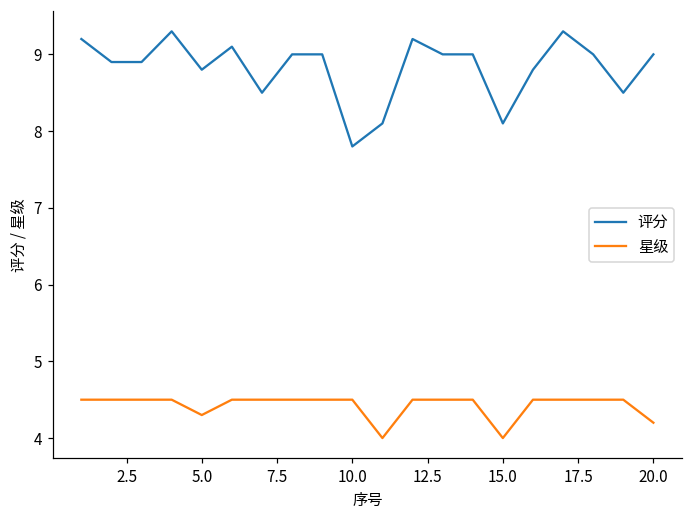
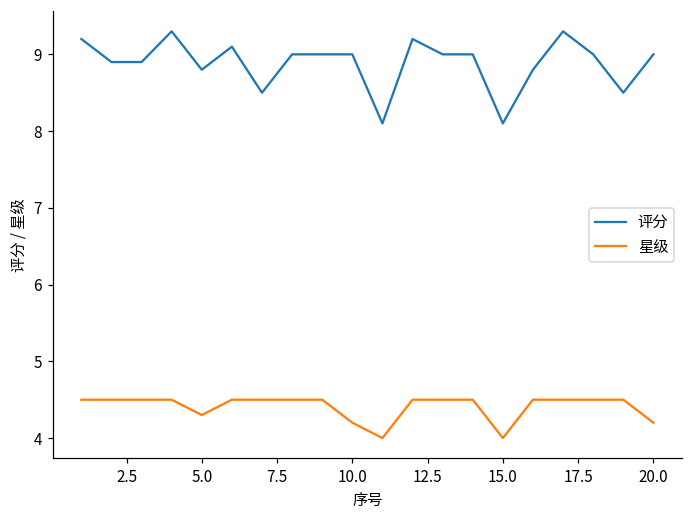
评分, 10.0: 7.8 -> 9.0
星级, 10.0: 4.5 -> 4.2
